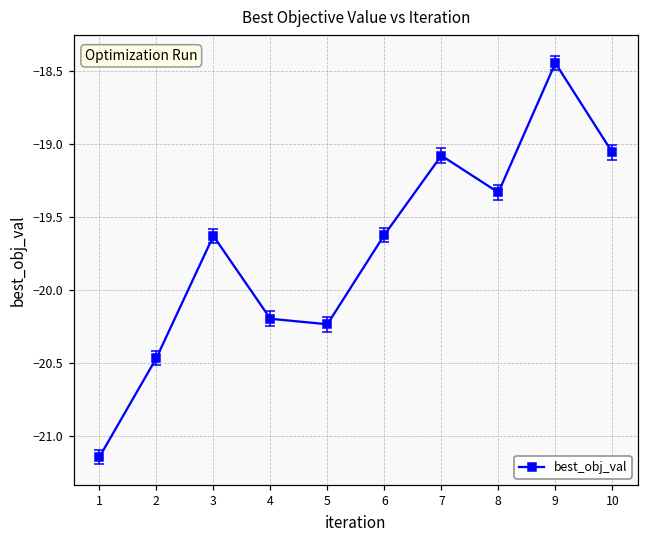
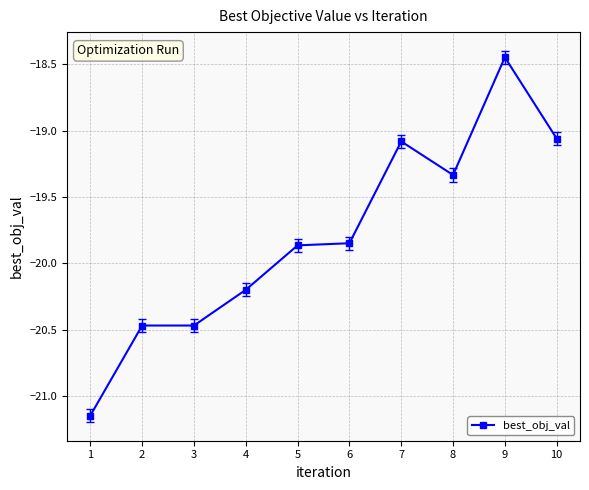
best_obj_val, 3: -19.63 -> -20.47
best_obj_val, 5: -20.24 -> -19.86
best_obj_val, 6: -19.62 -> -19.85
